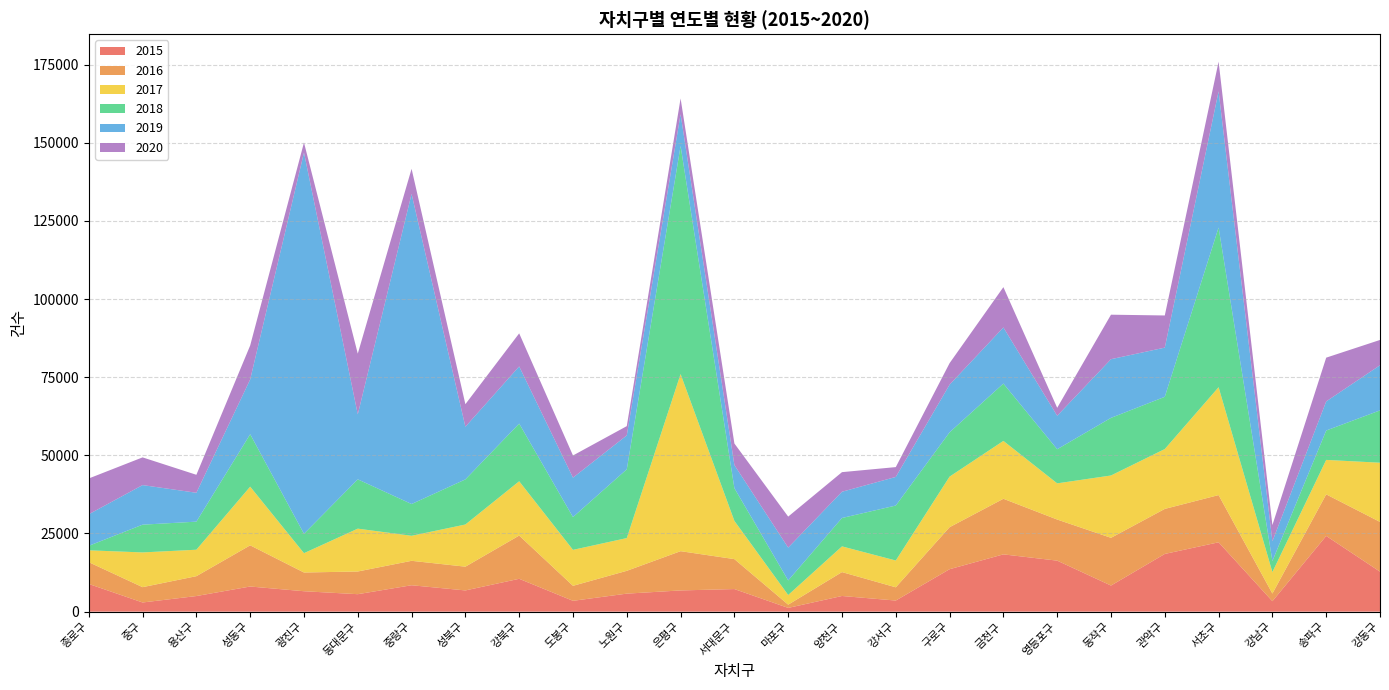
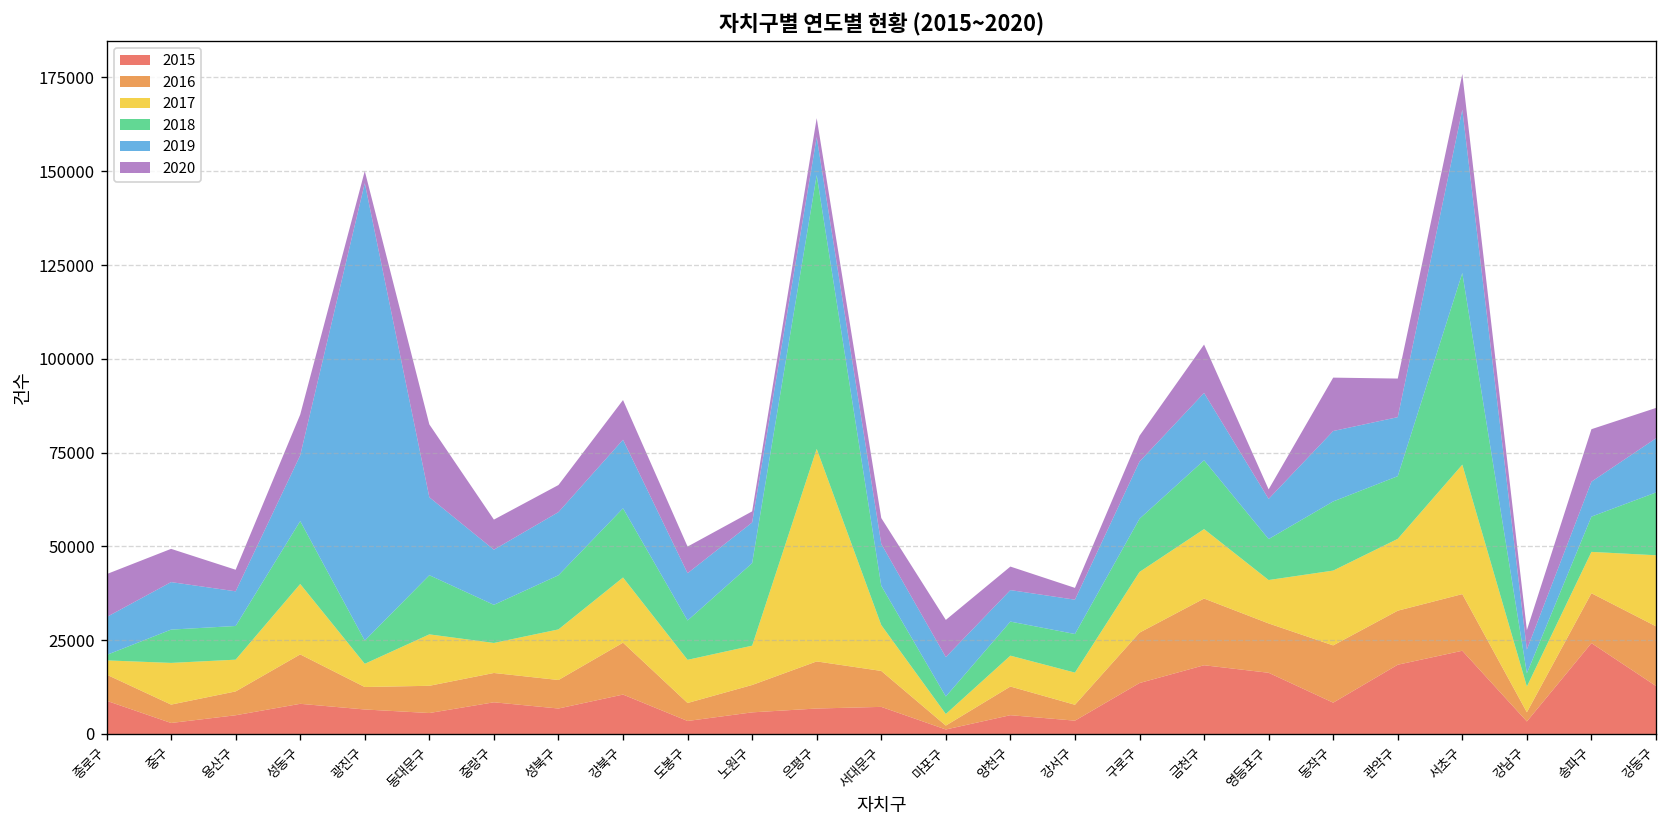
2019, 중랑구: 99000 -> 15000
2019, 서대문구: 7000 -> 11000
2018, 강서구: 18000 -> 10000
